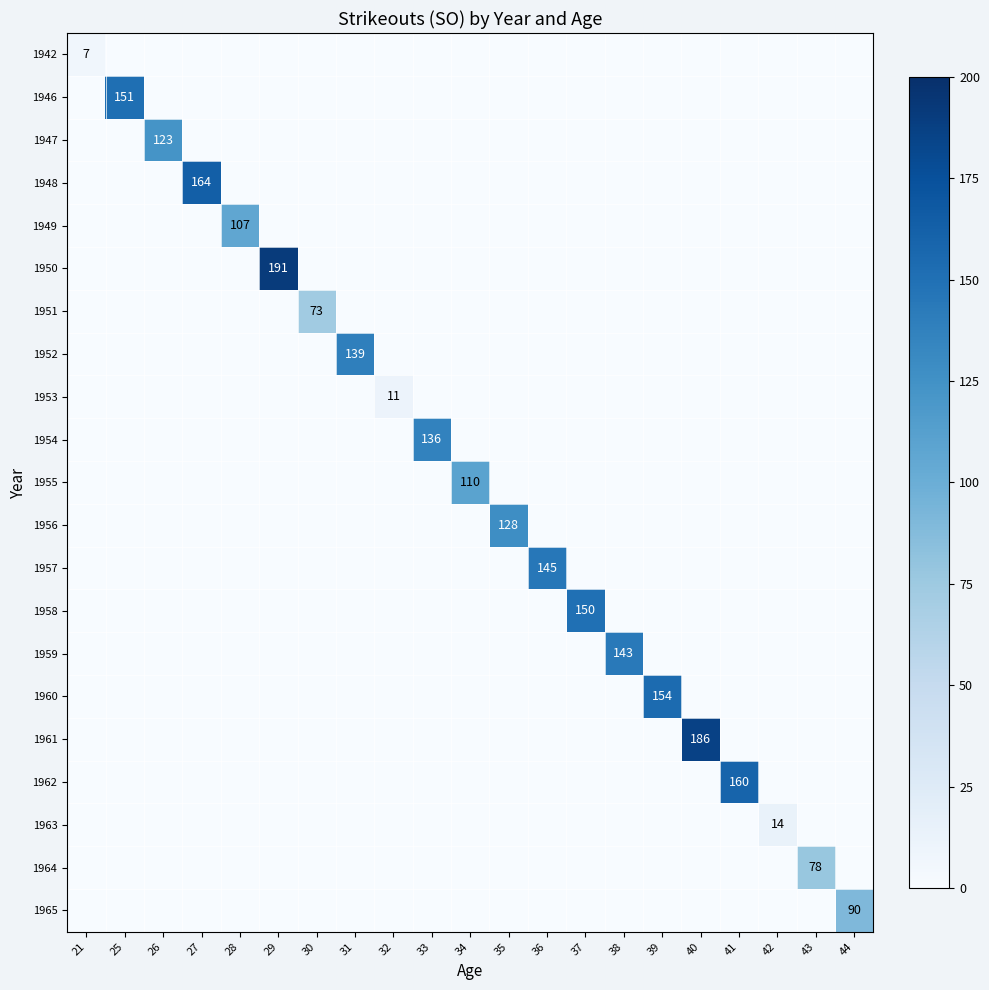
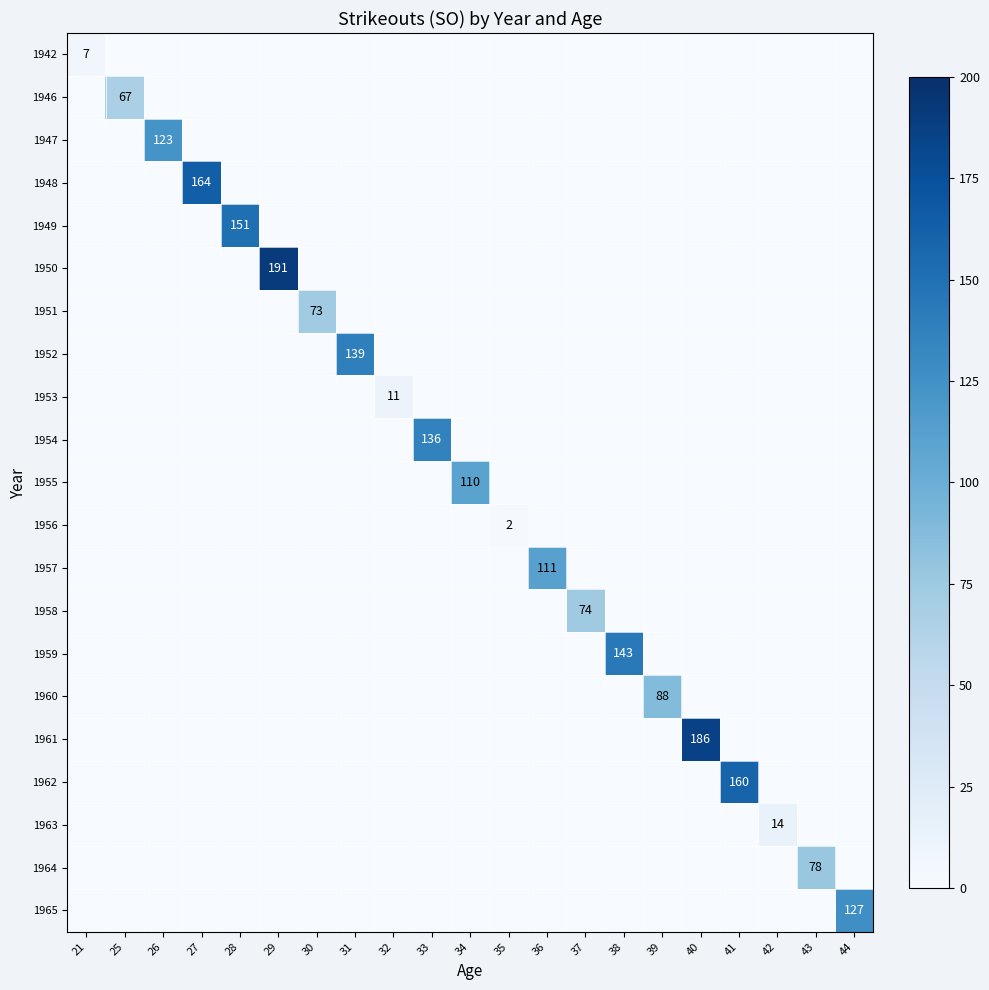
1946, 25: 151 -> 67
1949, 28: 107 -> 151
1956, 35: 128 -> 2
1957, 36: 145 -> 111
1958, 37: 150 -> 74
1960, 39: 154 -> 88
1965, 44: 90 -> 127
